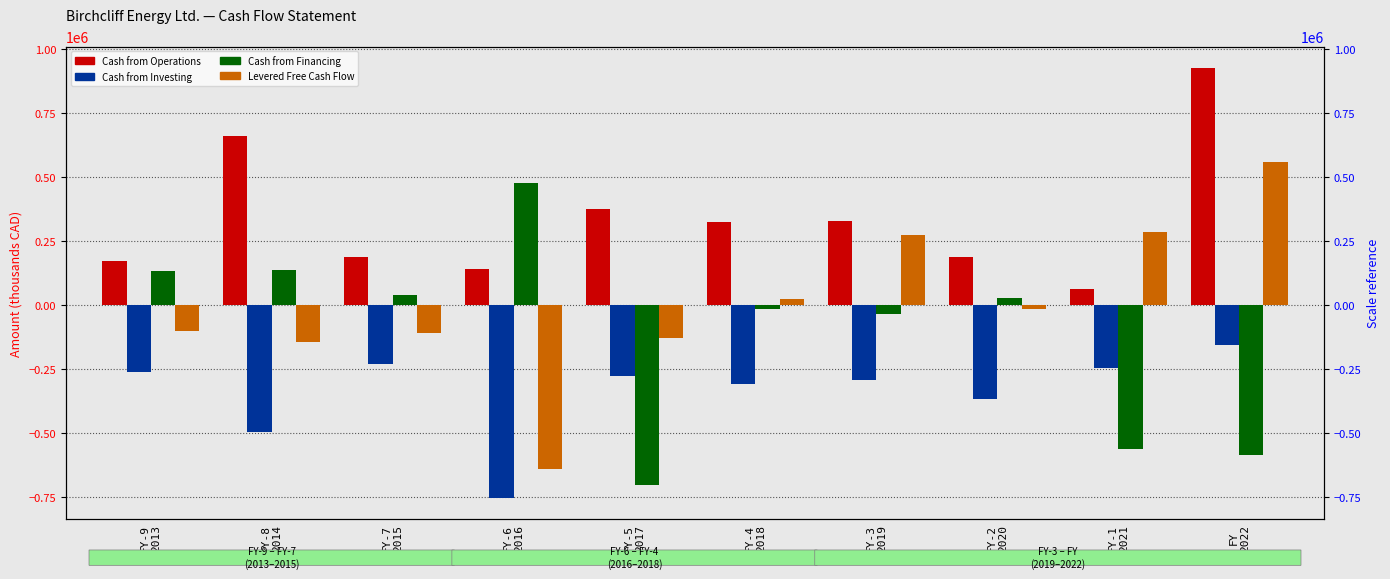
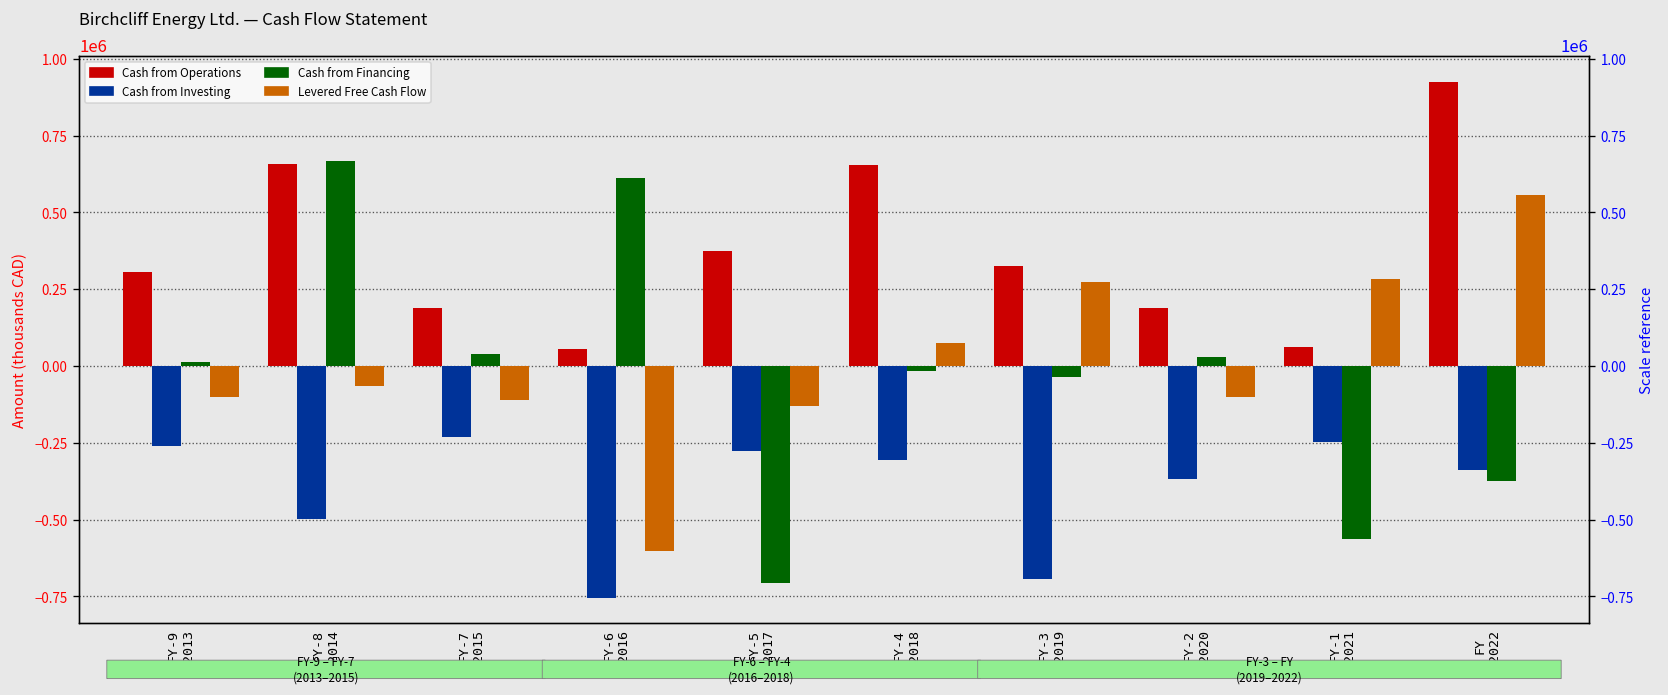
Cash from Operations, FY-9 2013: 170000 -> 310000
Cash from Financing, FY-9 2013: 130000 -> 10000
Cash from Financing, FY-8 2014: 140000 -> 670000
Levered Free Cash Flow, FY-8 2014: -140000 -> -60000
Cash from Operations, FY-6 2016: 140000 -> 50000
Cash from Financing, FY-6 2016: 480000 -> 610000
Levered Free Cash Flow, FY-6 2016: -640000 -> -600000
Cash from Operations, FY-4 2018: 320000 -> 650000
Levered Free Cash Flow, FY-4 2018: 20000 -> 70000
Cash from Investing, FY-3 2019: -290000 -> -690000
Levered Free Cash Flow, FY-2 2020: -20000 -> -100000
Cash from Investing, FY 2022: -160000 -> -340000
Cash from Financing, FY 2022: -590000 -> -370000
